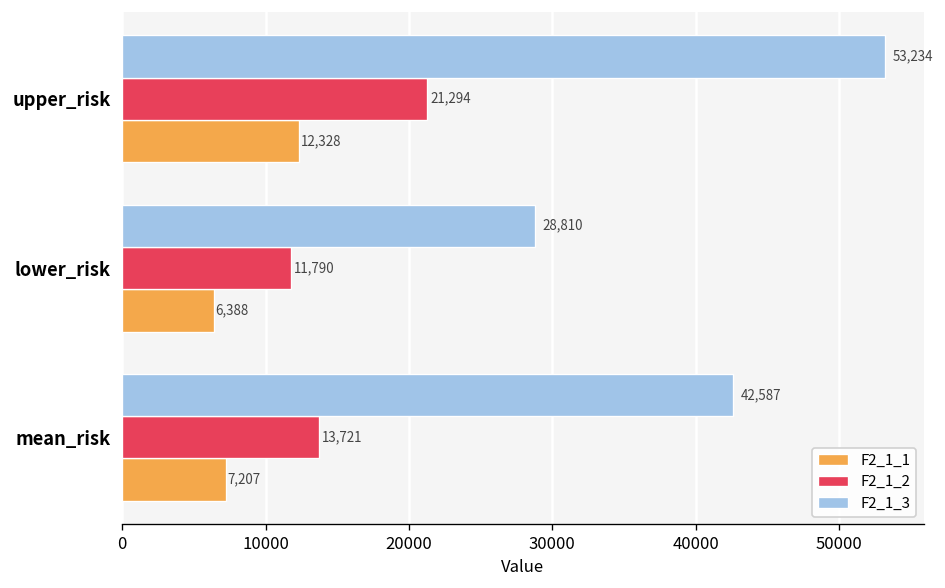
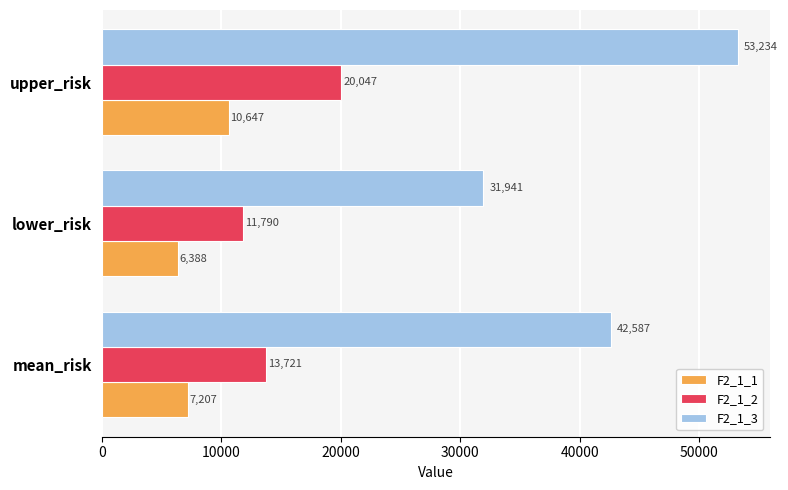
F2_1_2, upper_risk: 21,294 -> 20,047
F2_1_1, upper_risk: 12,328 -> 10,647
F2_1_3, lower_risk: 28,810 -> 31,941
